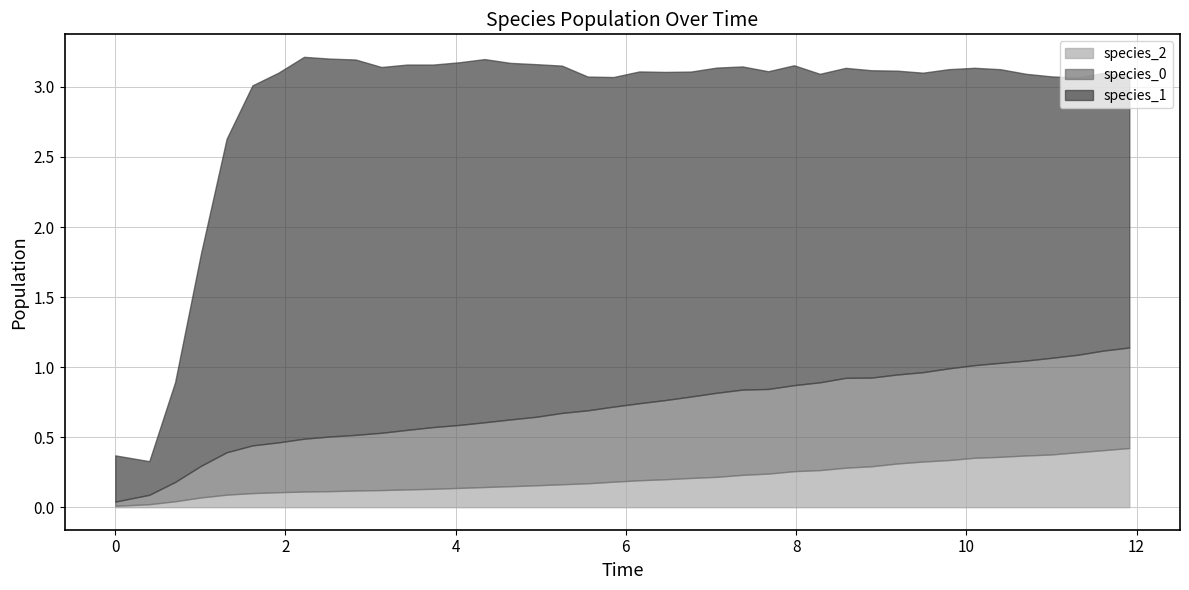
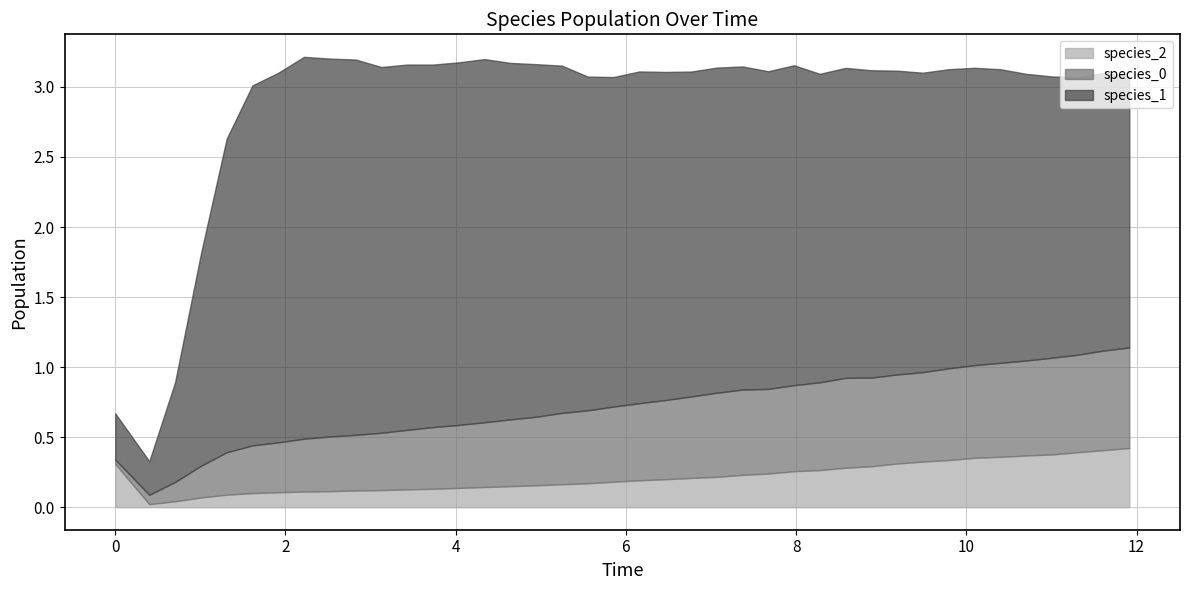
species_2, 0: 0.01 -> 0.31
